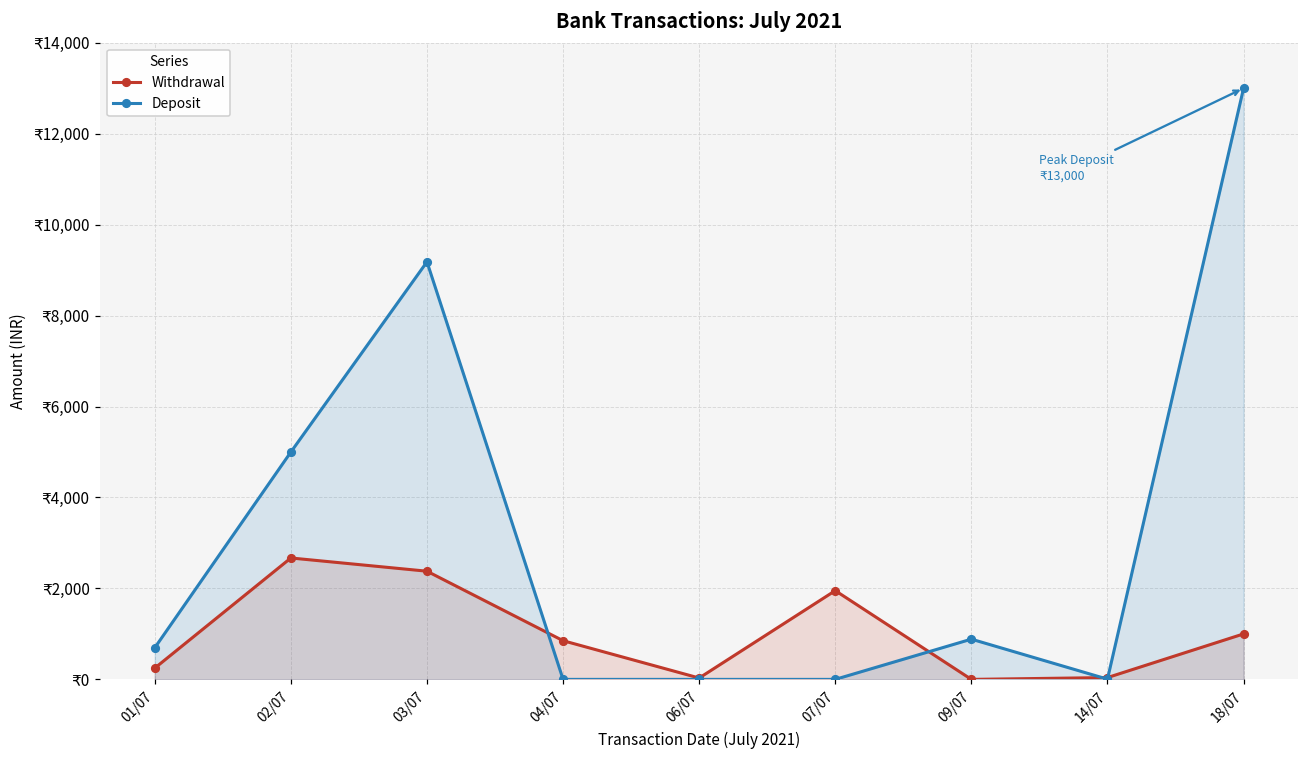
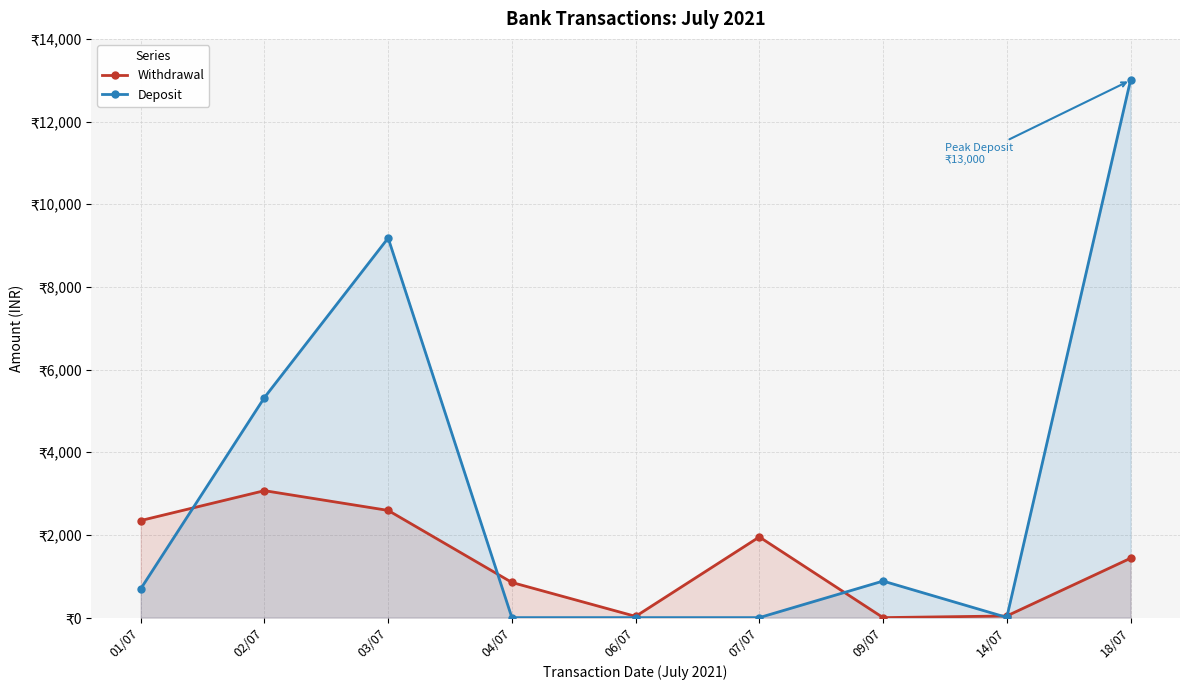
Withdrawal, 01/07: ₹200 -> ₹2,300
Withdrawal, 02/07: ₹2,700 -> ₹3,100
Deposit, 02/07: ₹5,000 -> ₹5,300
Withdrawal, 03/07: ₹2,400 -> ₹2,600
Withdrawal, 18/07: ₹1,000 -> ₹1,400
